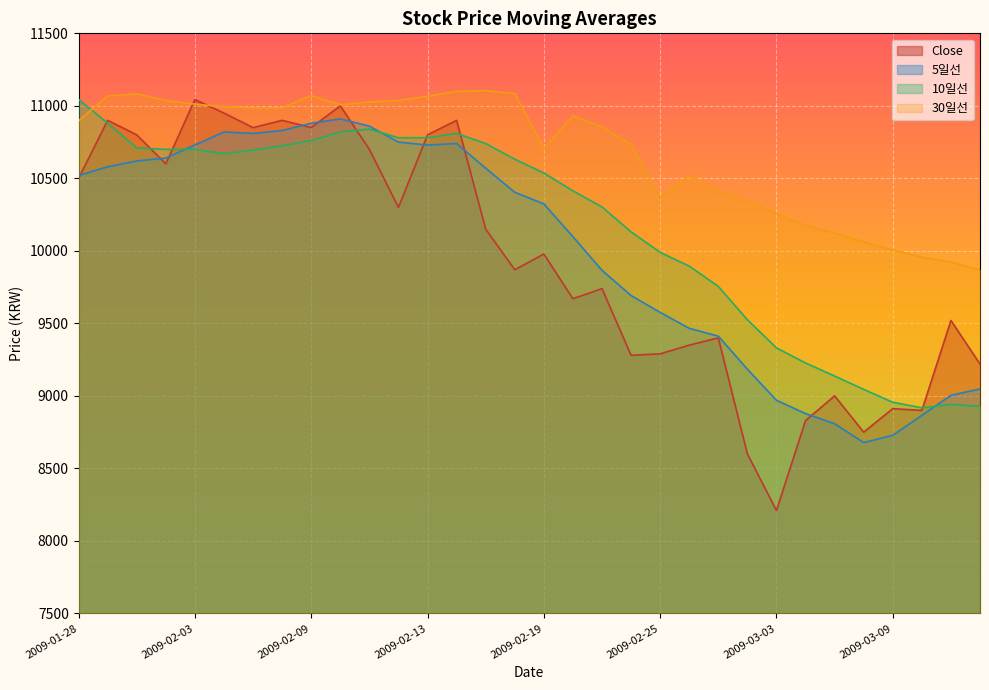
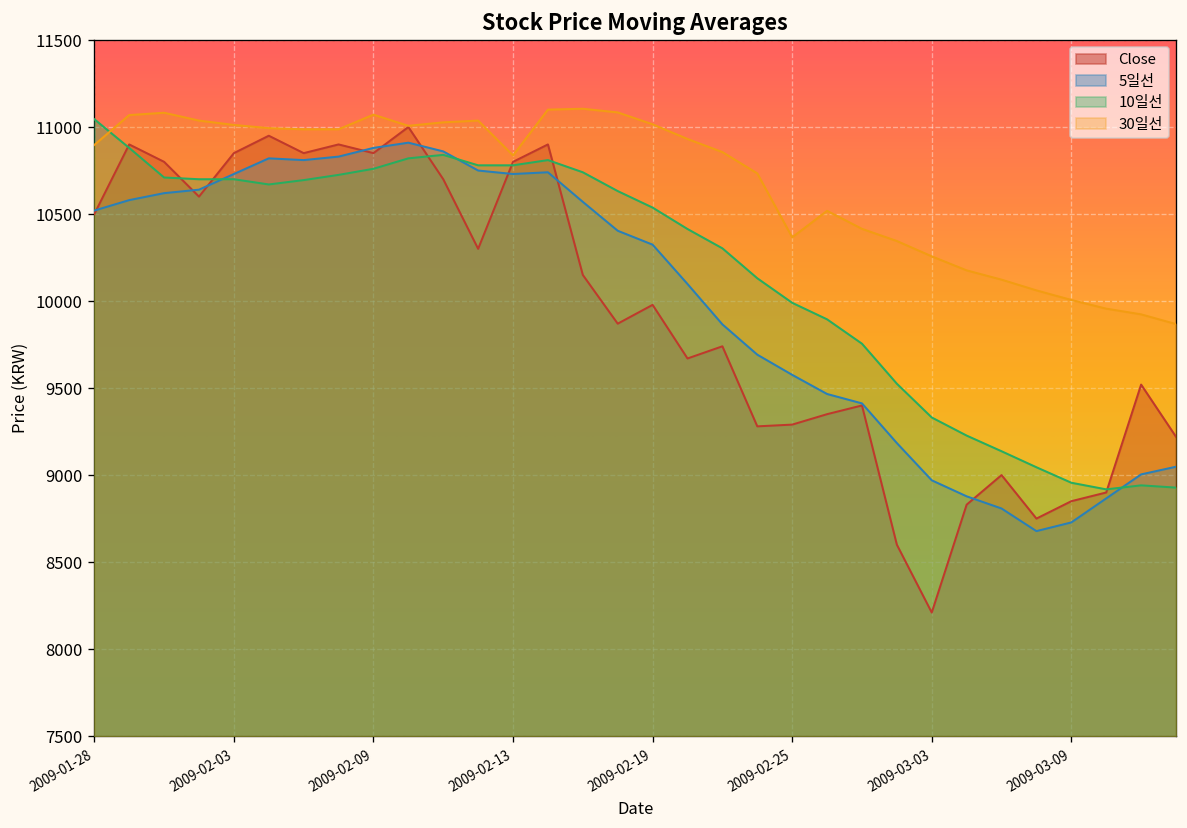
Close, 2009-02-03: 11040 -> 10850
30일선, 2009-02-13: 11070 -> 10840
30일선, 2009-02-19: 10710 -> 11020
Close, 2009-03-09: 8910 -> 8850
